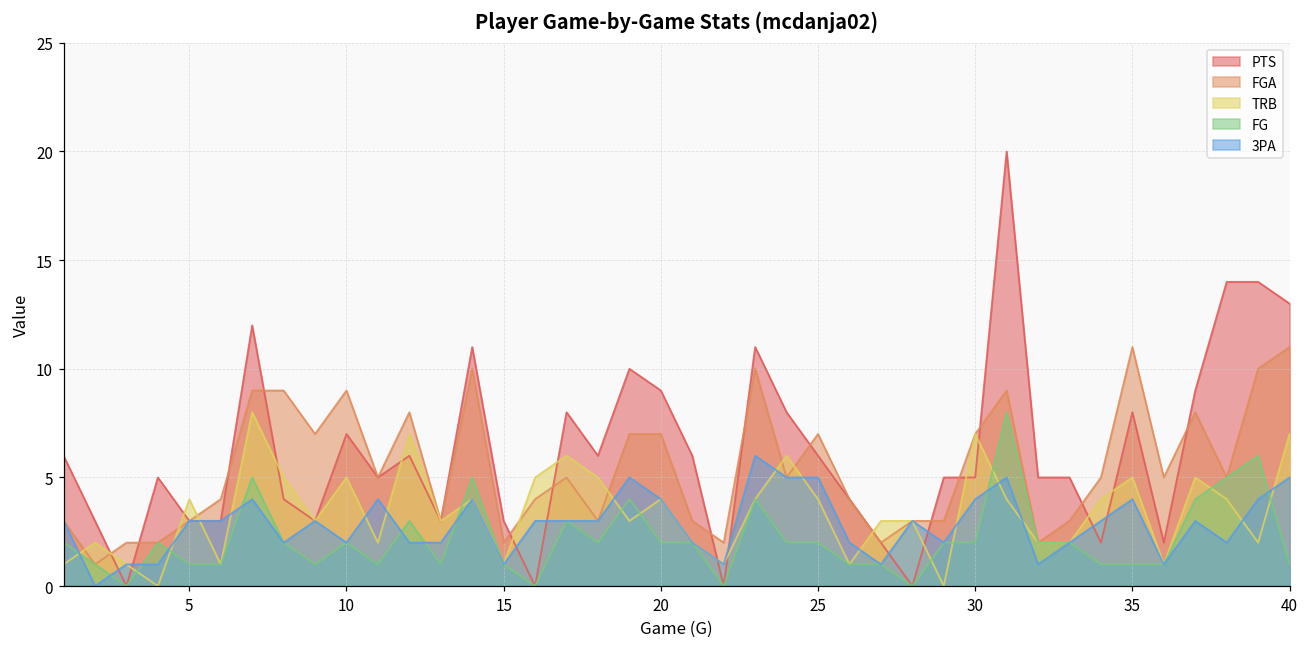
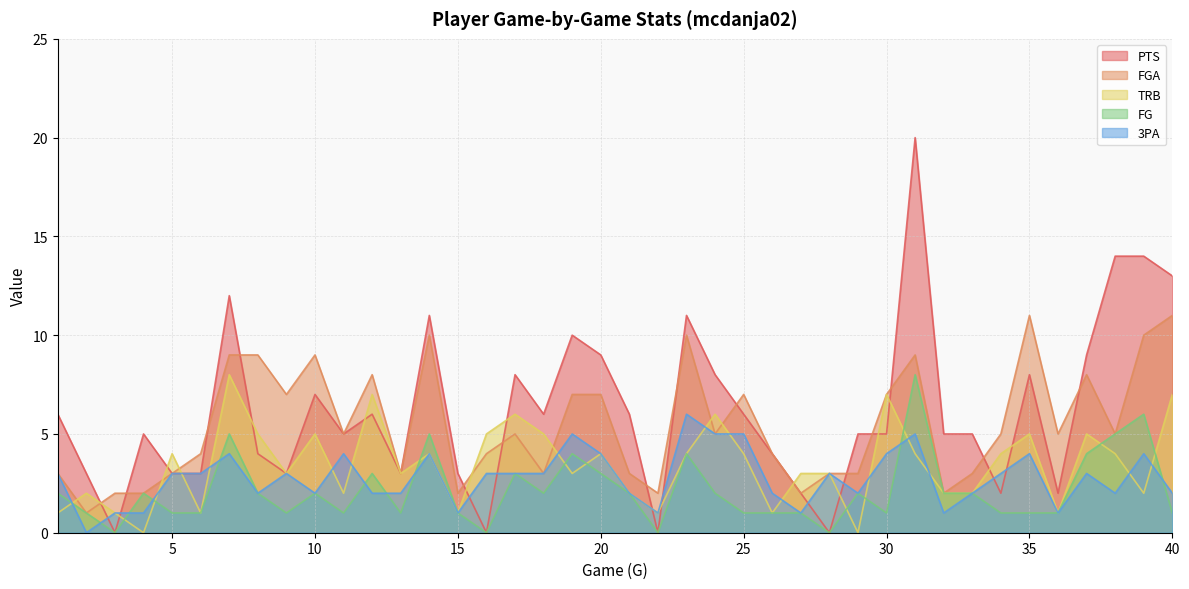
FG, 20: 2 -> 3
FG, 25: 2 -> 1
FG, 30: 2 -> 1
3PA, 40: 5 -> 2
